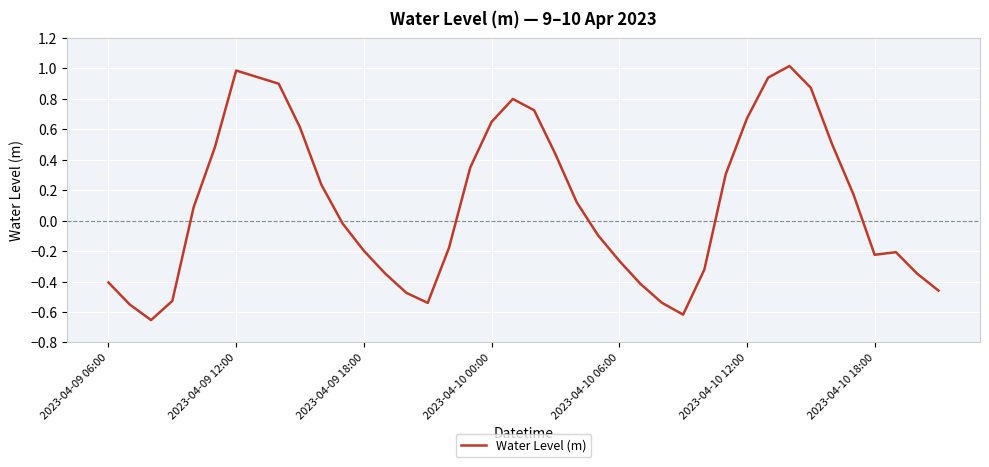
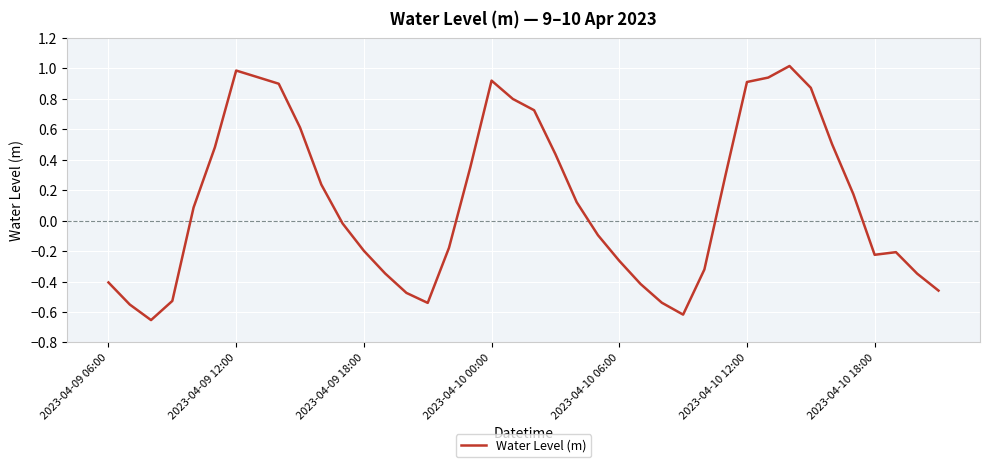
2023-04-10 00:00: 0.65 -> 0.92
2023-04-10 12:00: 0.67 -> 0.91
